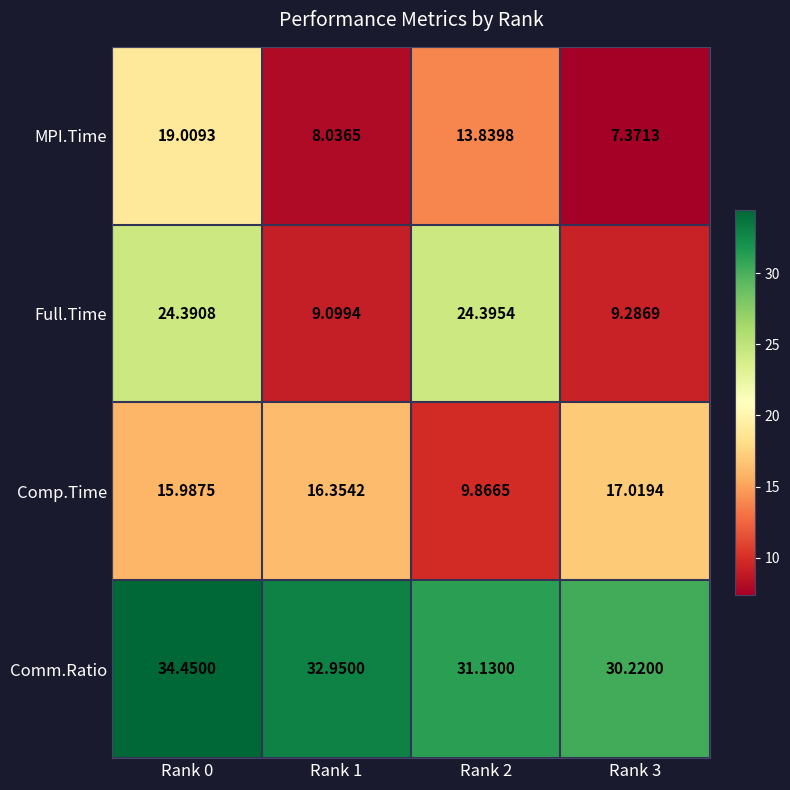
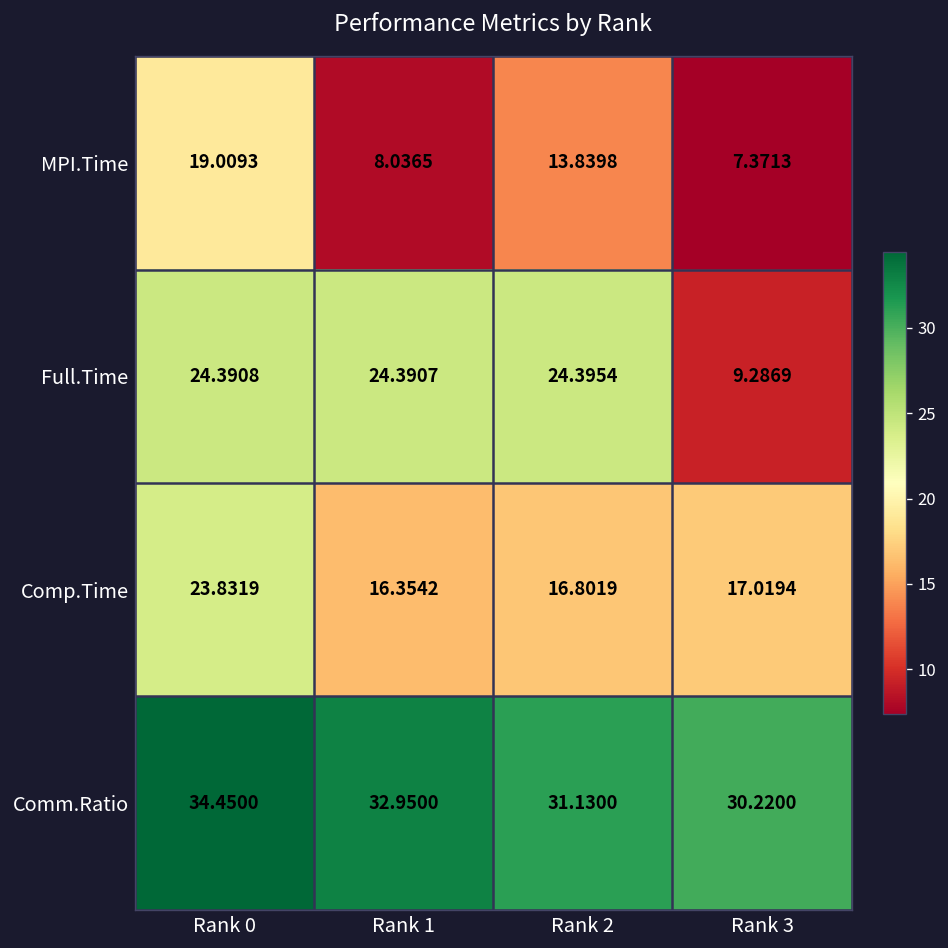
Full.Time, Rank 1: 9.0994 -> 24.3907
Comp.Time, Rank 0: 15.9875 -> 23.8319
Comp.Time, Rank 2: 9.8665 -> 16.8019
